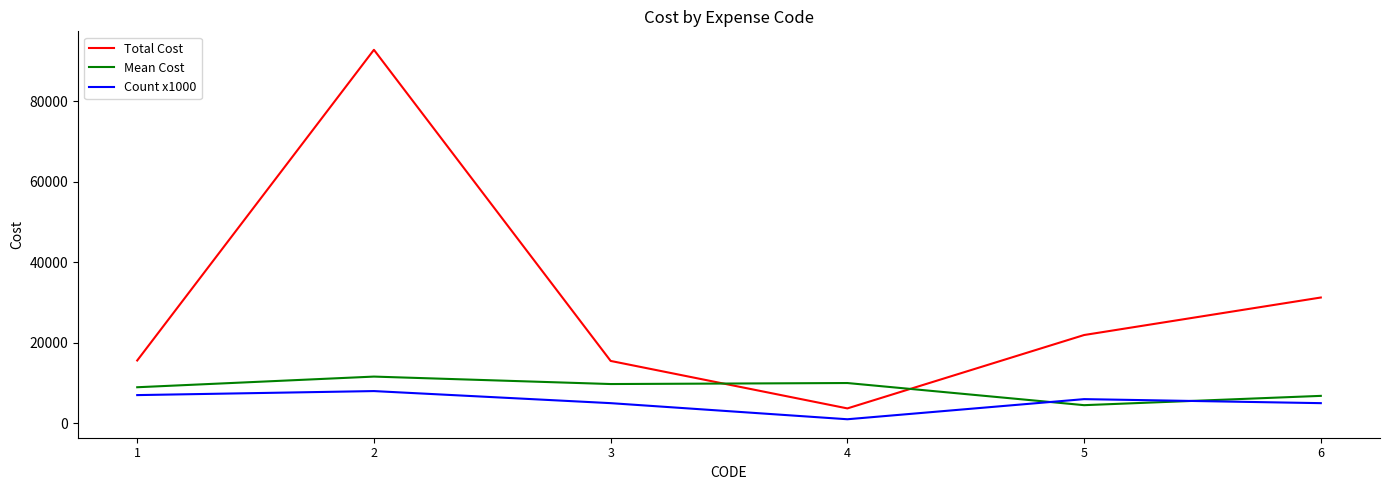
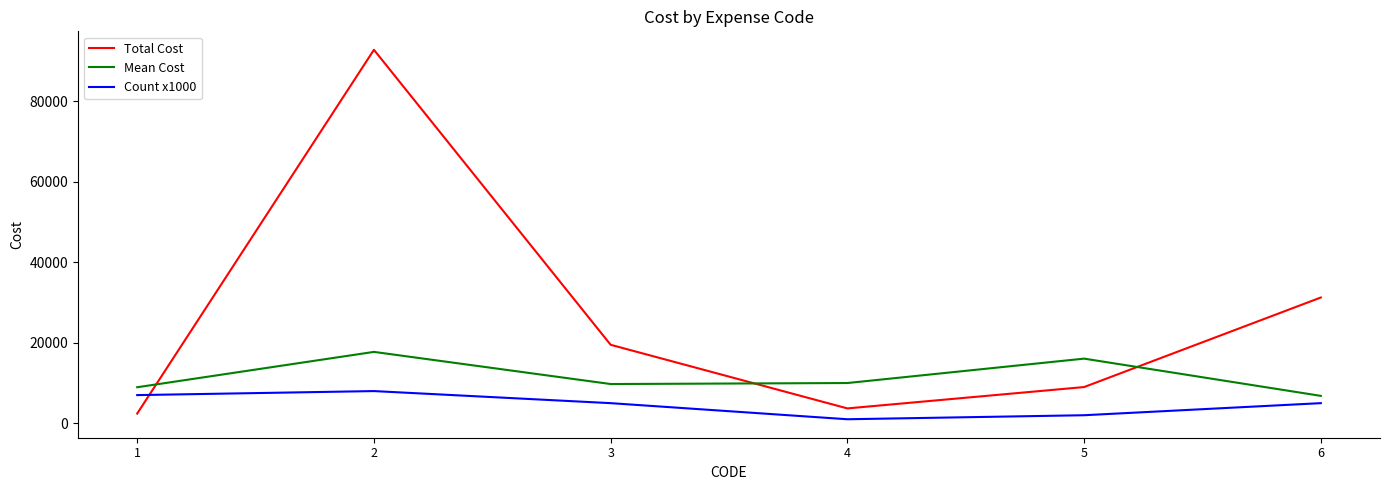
Total Cost, 1: 16000 -> 2000
Mean Cost, 2: 12000 -> 18000
Total Cost, 3: 15000 -> 20000
Total Cost, 5: 22000 -> 9000
Mean Cost, 5: 5000 -> 16000
Count x1000, 5: 6000 -> 2000
